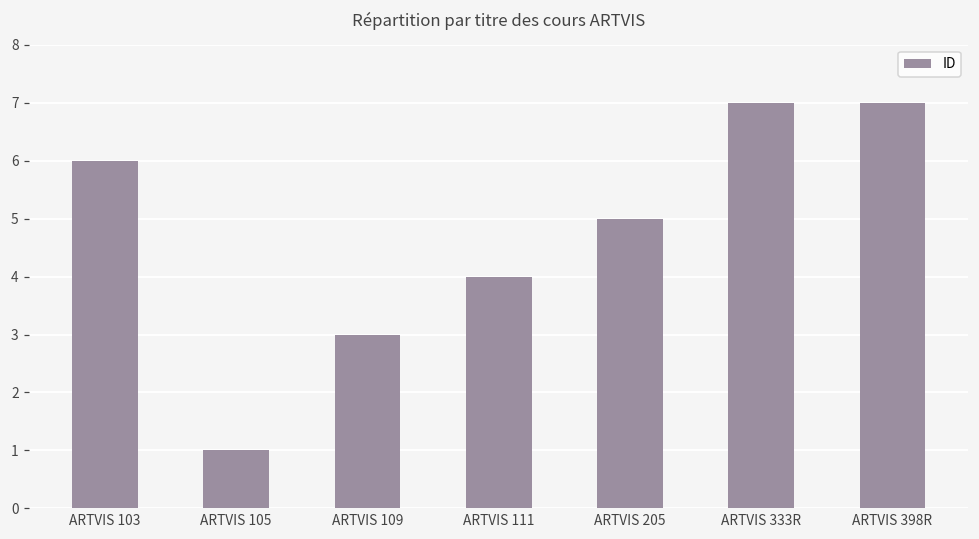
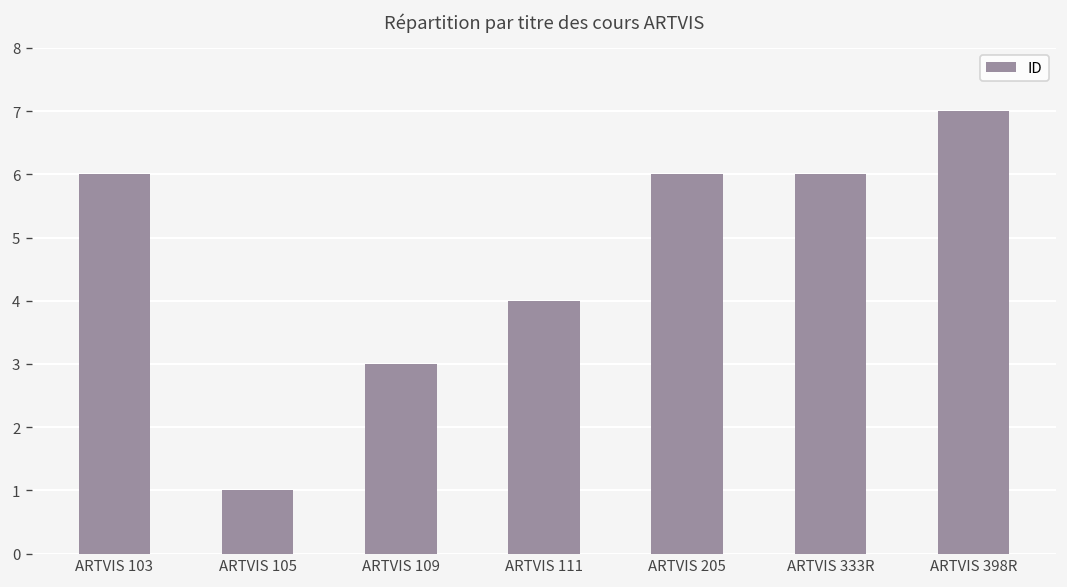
ARTVIS 205: 5 -> 6
ARTVIS 333R: 7 -> 6
